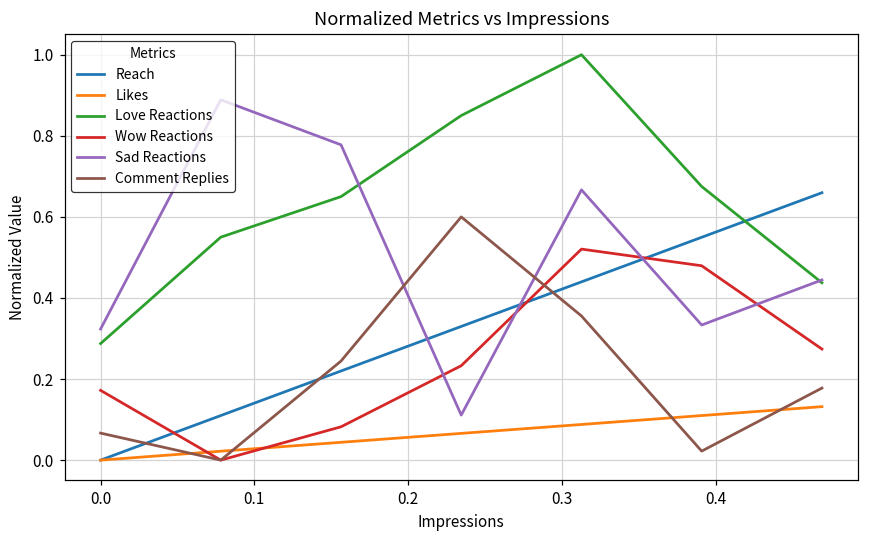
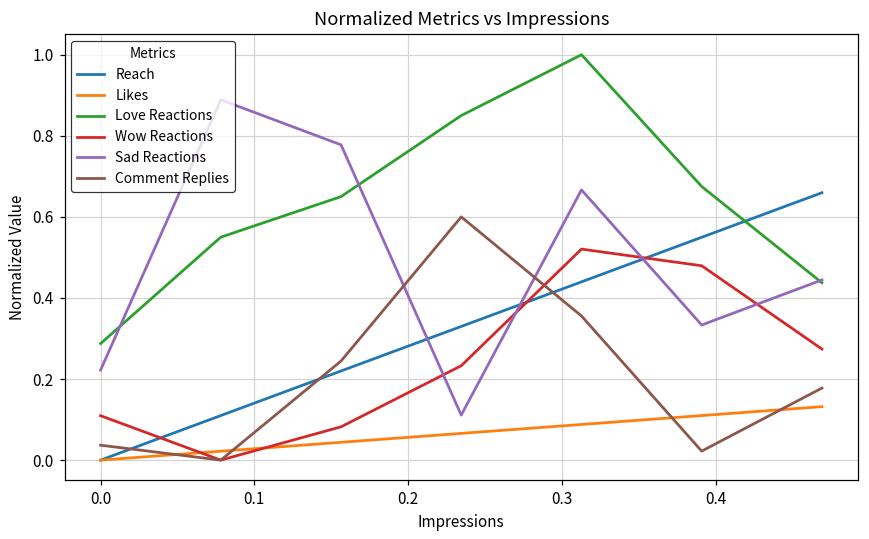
Wow Reactions, 0.0: 0.17 -> 0.11
Sad Reactions, 0.0: 0.32 -> 0.22
Comment Replies, 0.0: 0.07 -> 0.04
